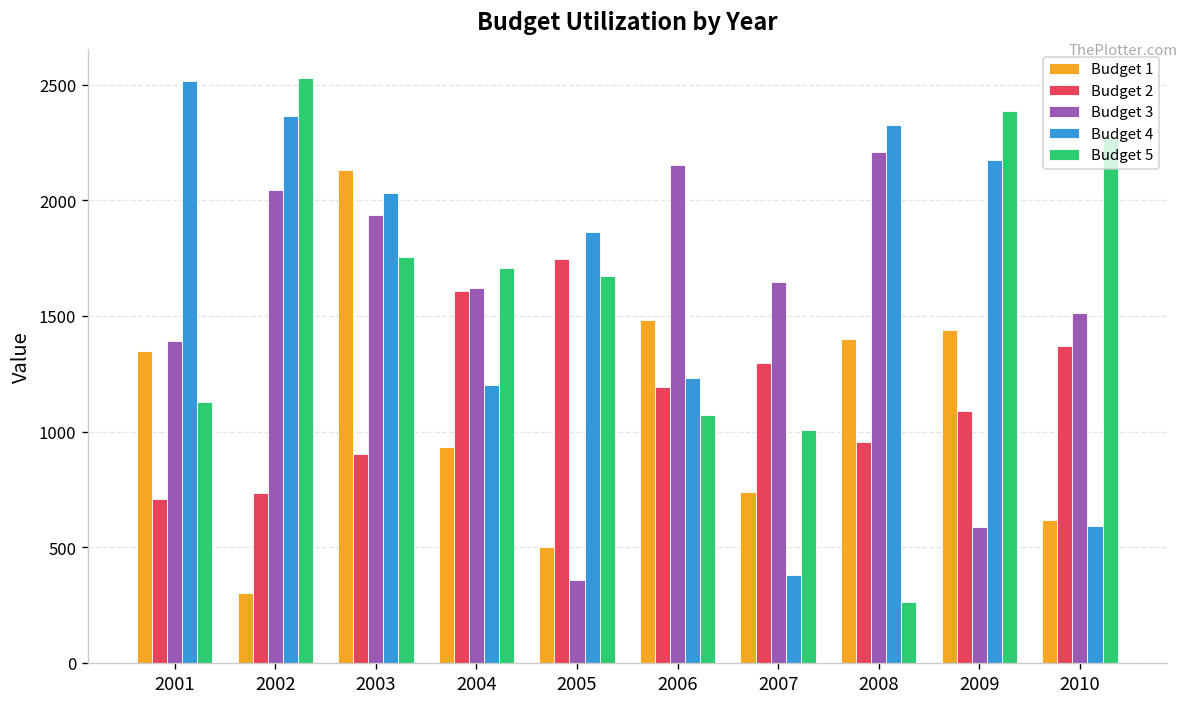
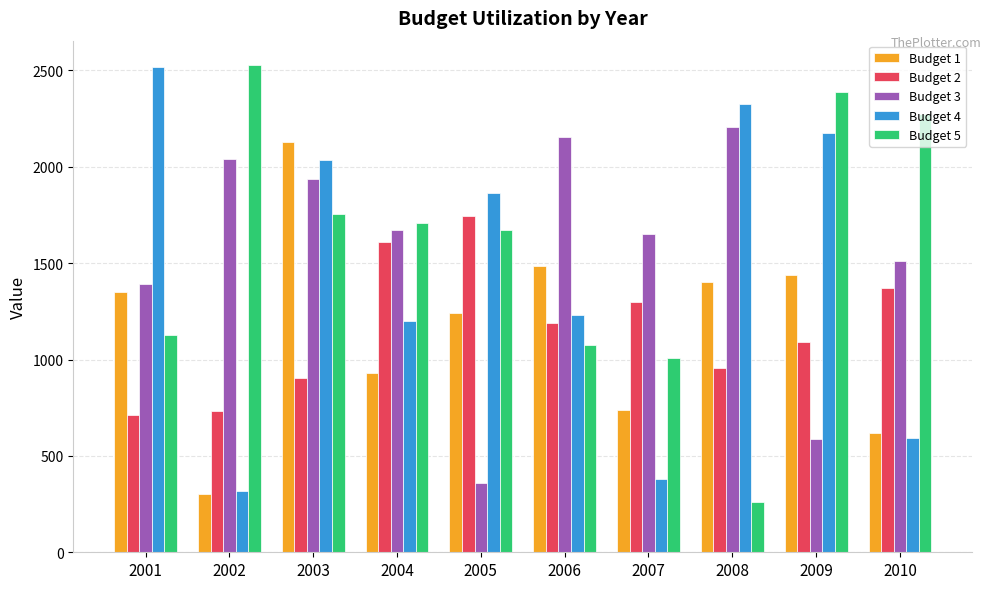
Budget 4, 2002: 2370 -> 320
Budget 3, 2004: 1620 -> 1670
Budget 1, 2005: 500 -> 1240
